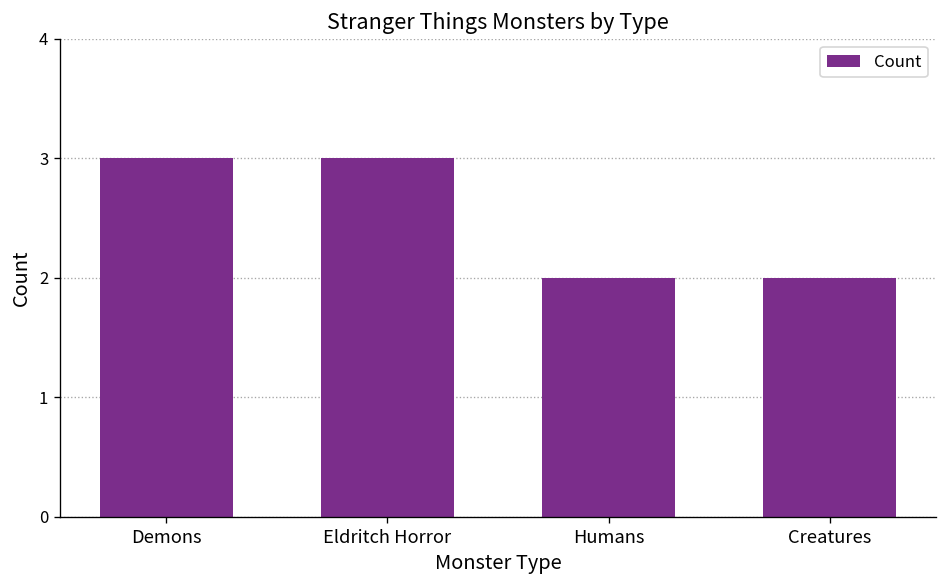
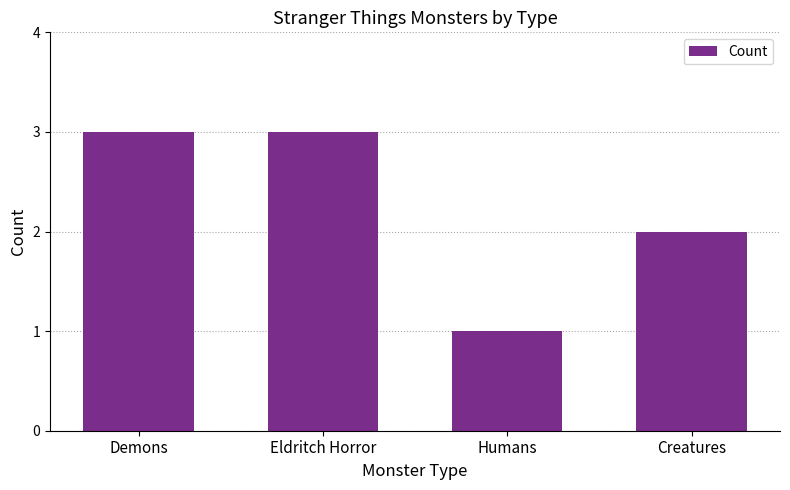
Humans: 2 -> 1
